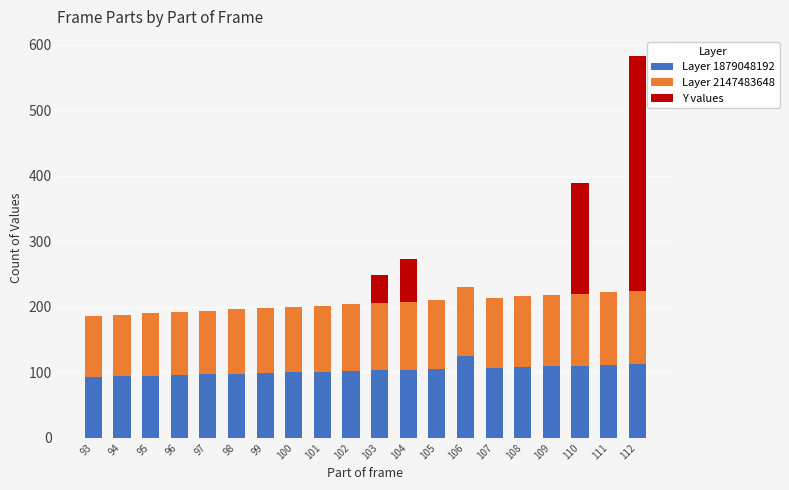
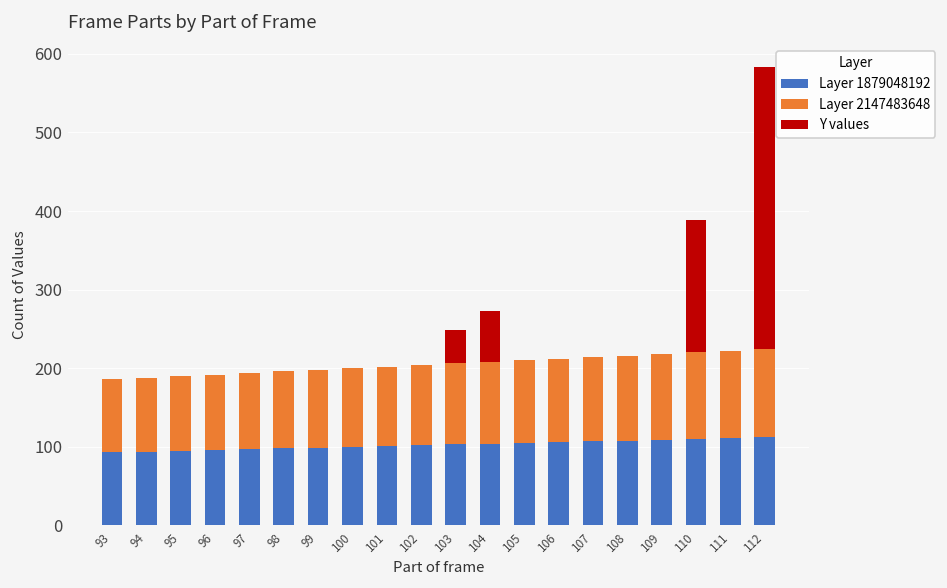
Layer 1879048192, 106: 130 -> 110
